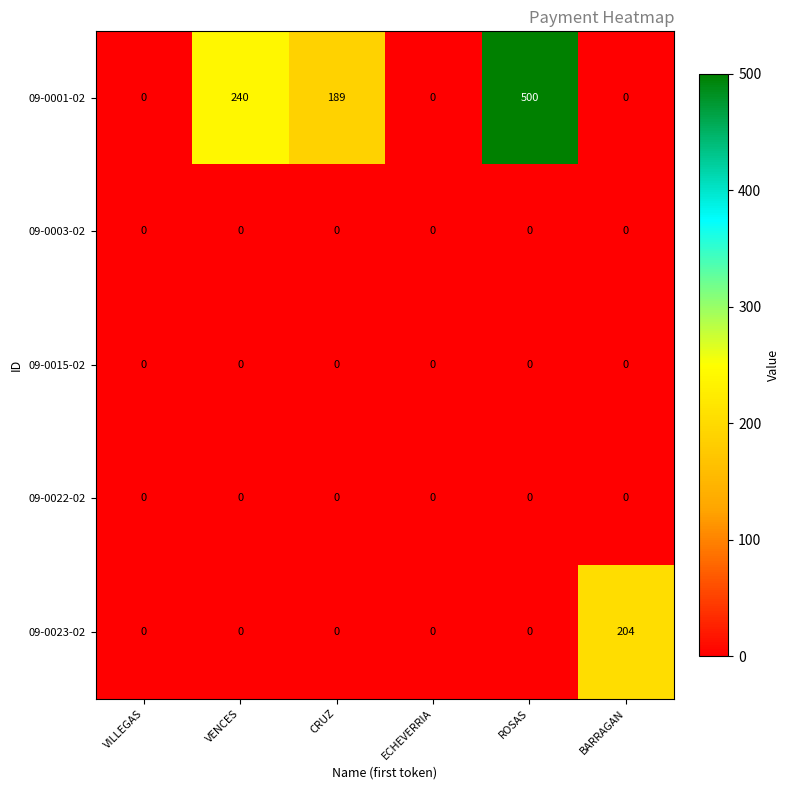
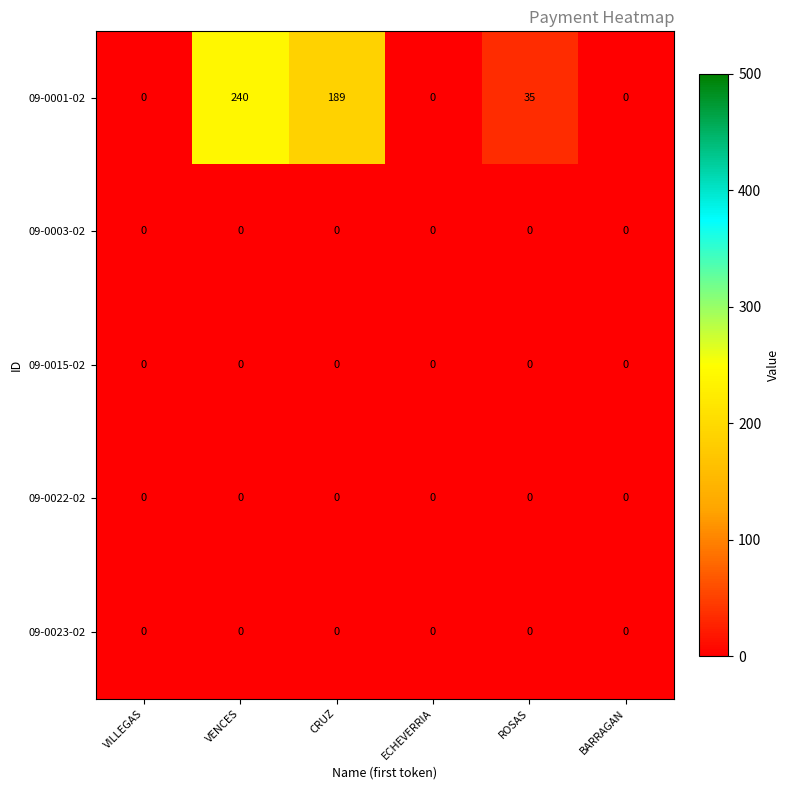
09-0001-02, ROSAS: 500 -> 35
09-0023-02, BARRAGAN: 204 -> 0
